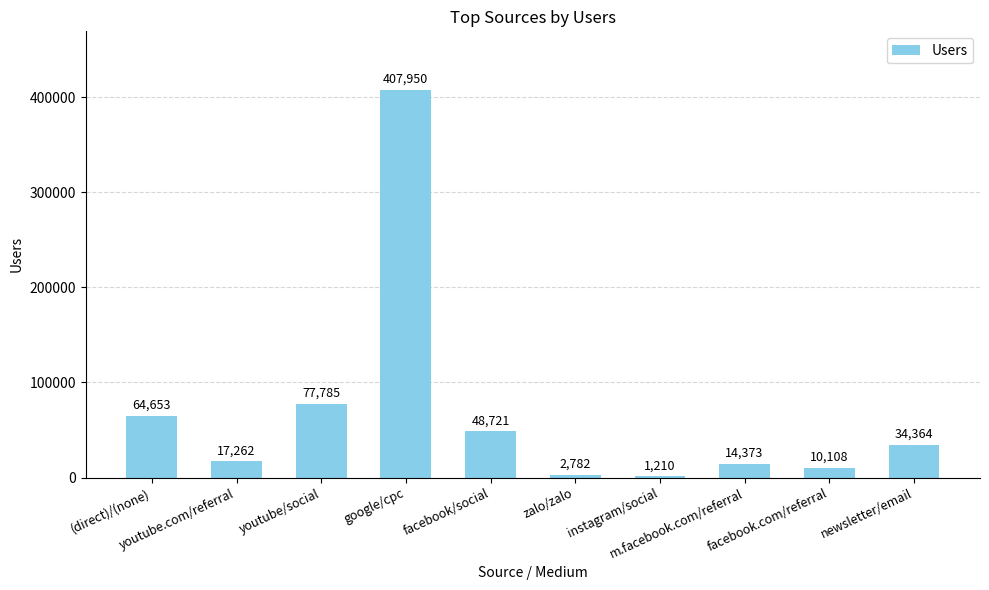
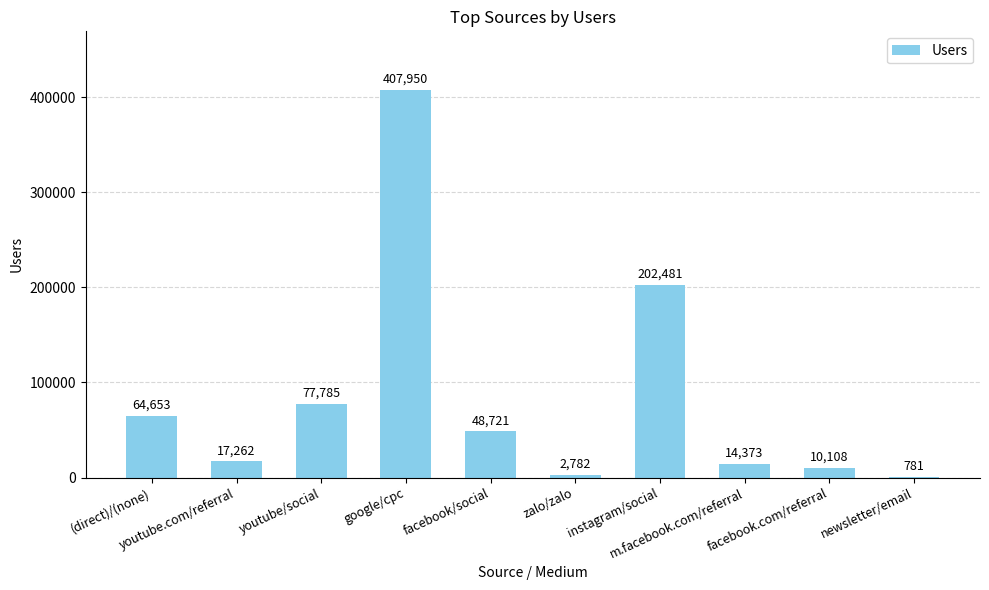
instagram/social: 1,210 -> 202,481
newsletter/email: 34,364 -> 781
